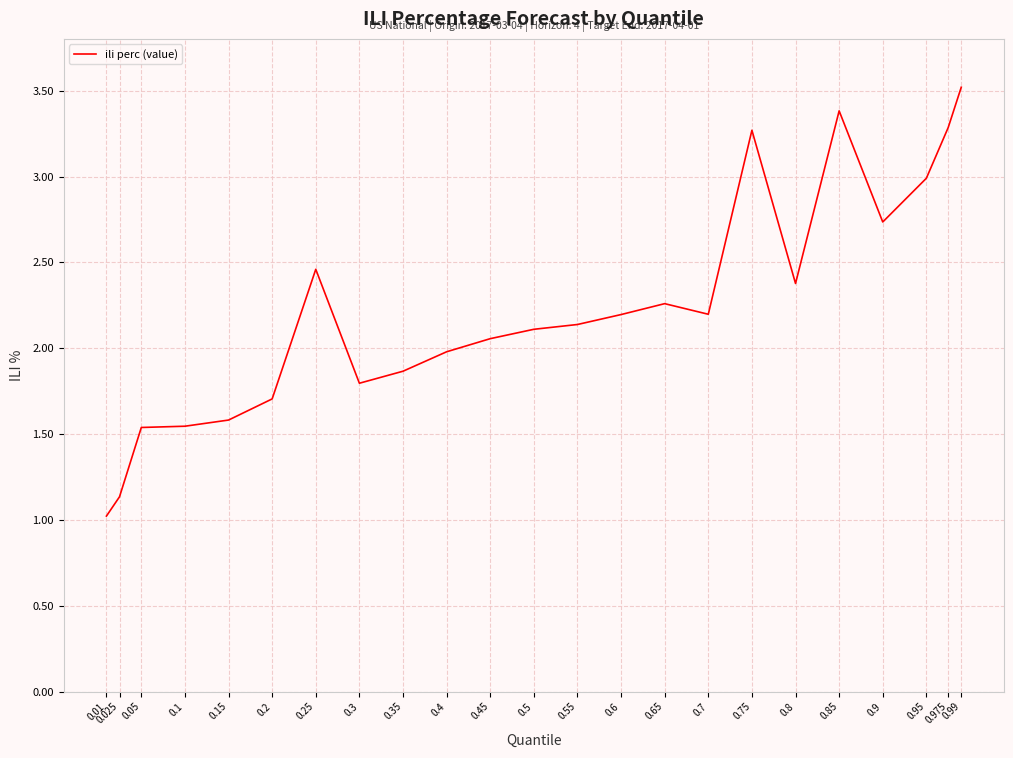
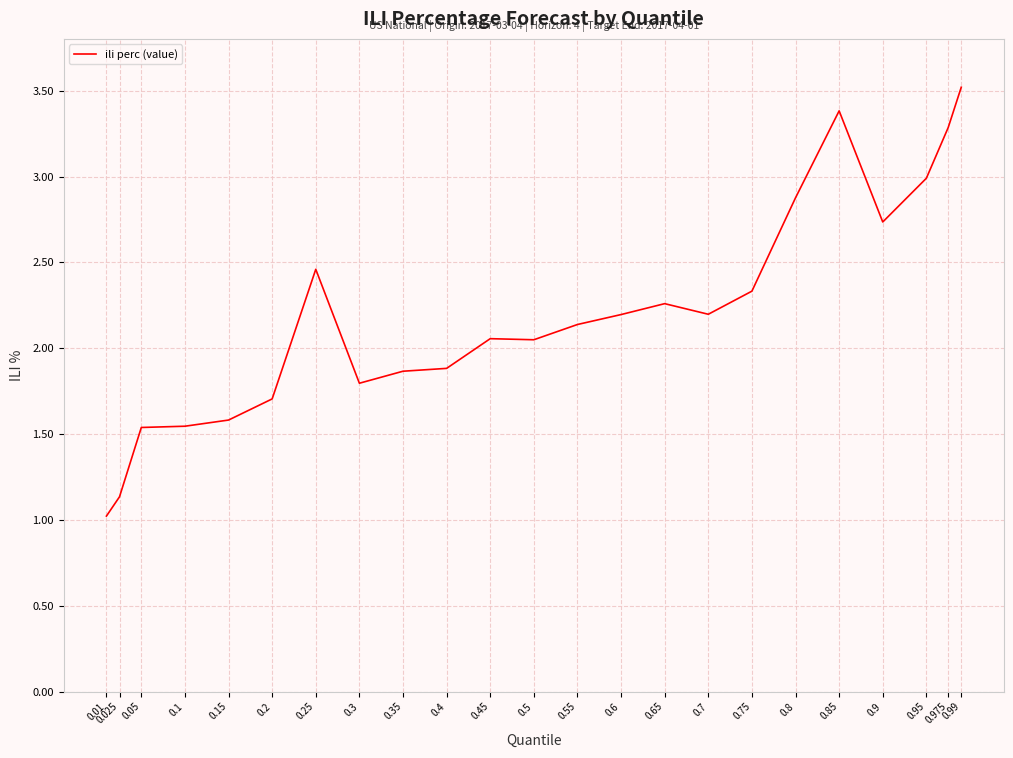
0.4: 1.98 -> 1.88
0.5: 2.11 -> 2.05
0.75: 3.27 -> 2.33
0.8: 2.38 -> 2.88
